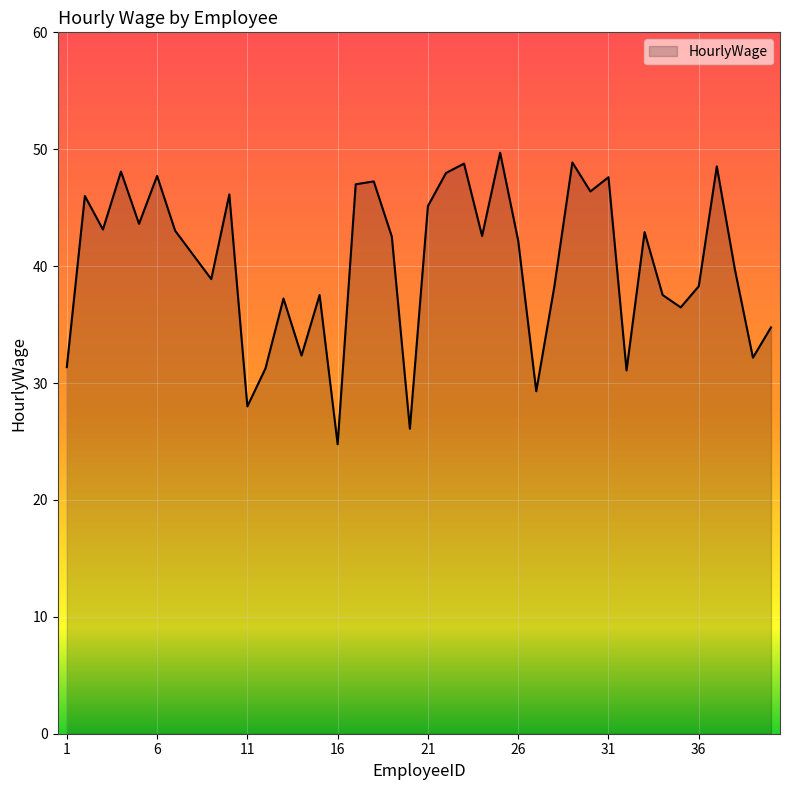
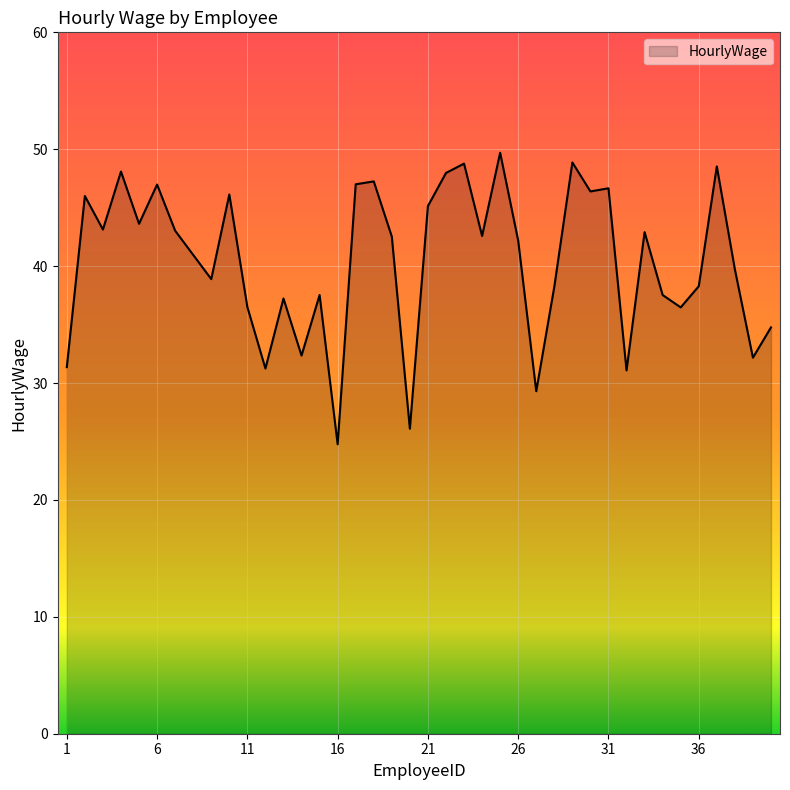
6: 47.7 -> 47.0
11: 28.0 -> 36.5
31: 47.6 -> 46.7
